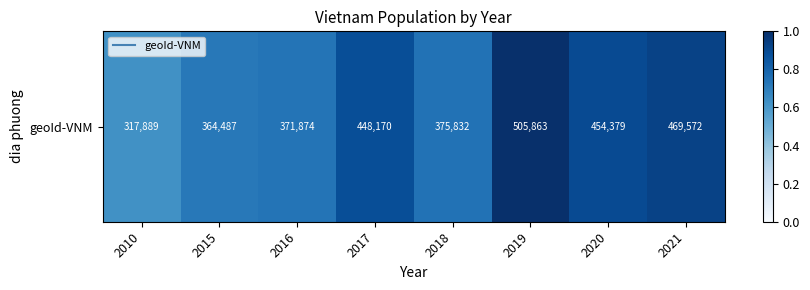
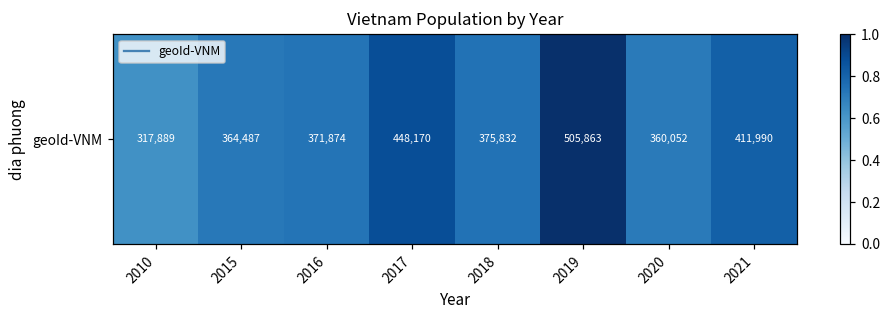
geoId-VNM, 2020: 454,379 -> 360,052
geoId-VNM, 2021: 469,572 -> 411,990
